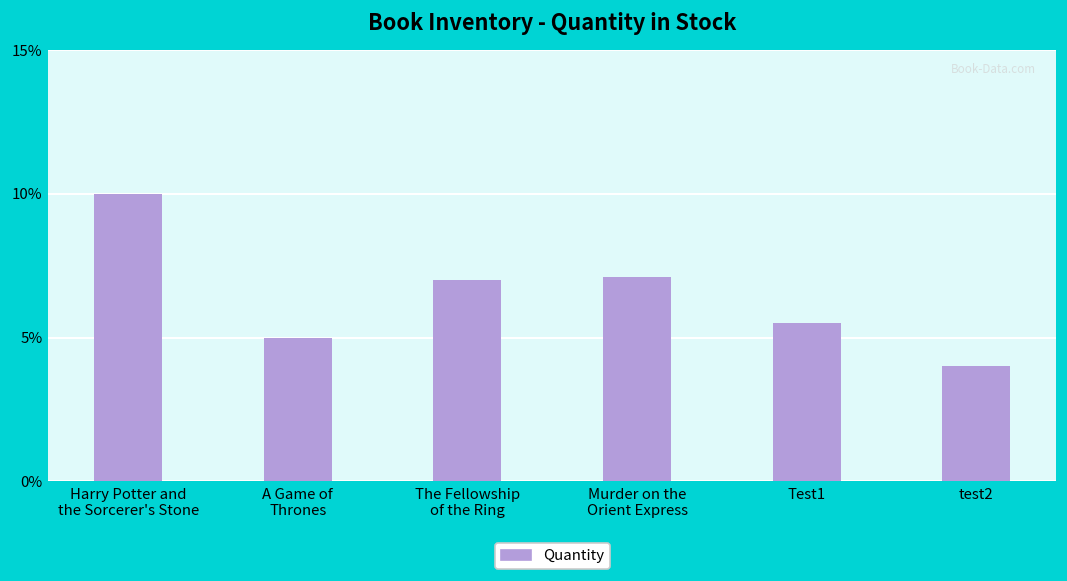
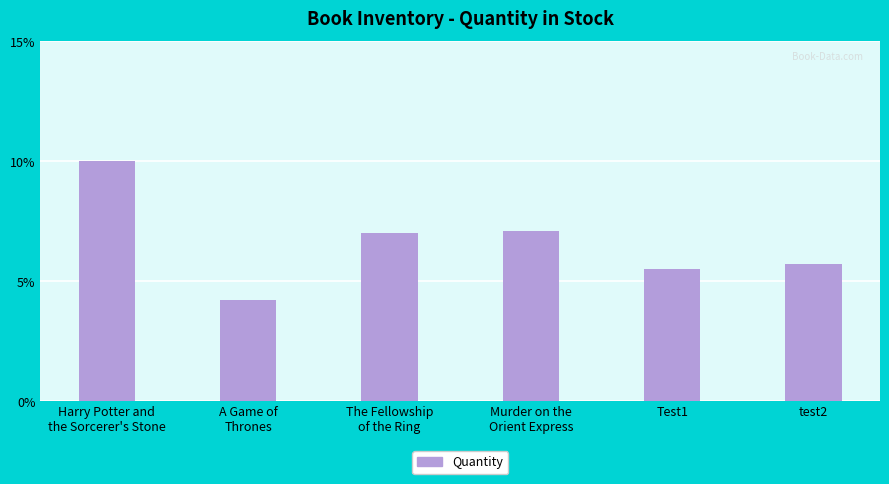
A Game of Thrones: 5.0% -> 4.2%
test2: 4.0% -> 5.7%
